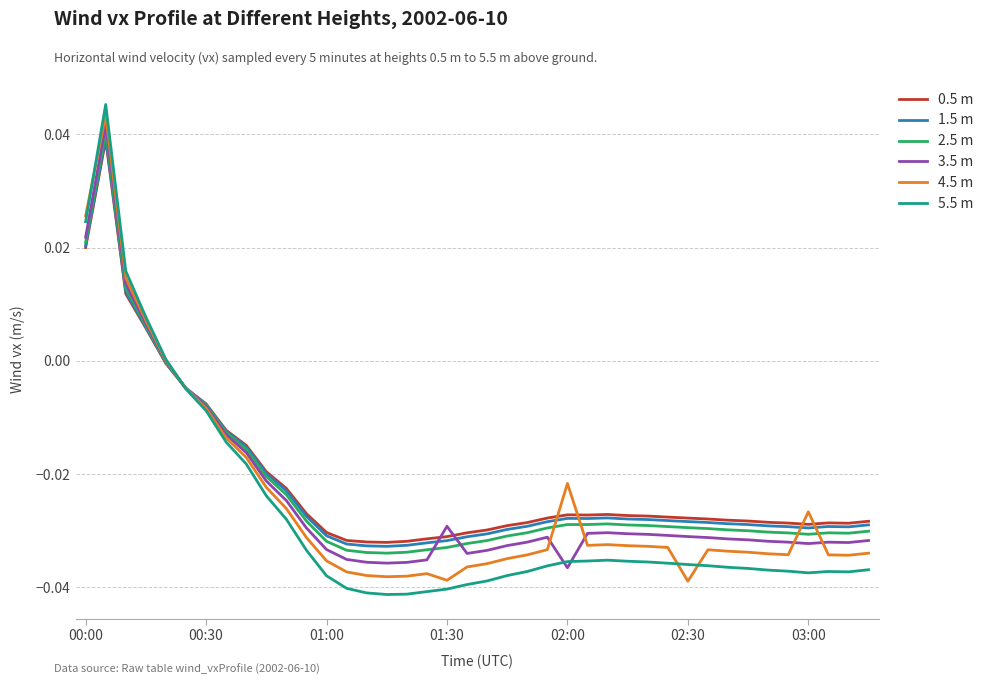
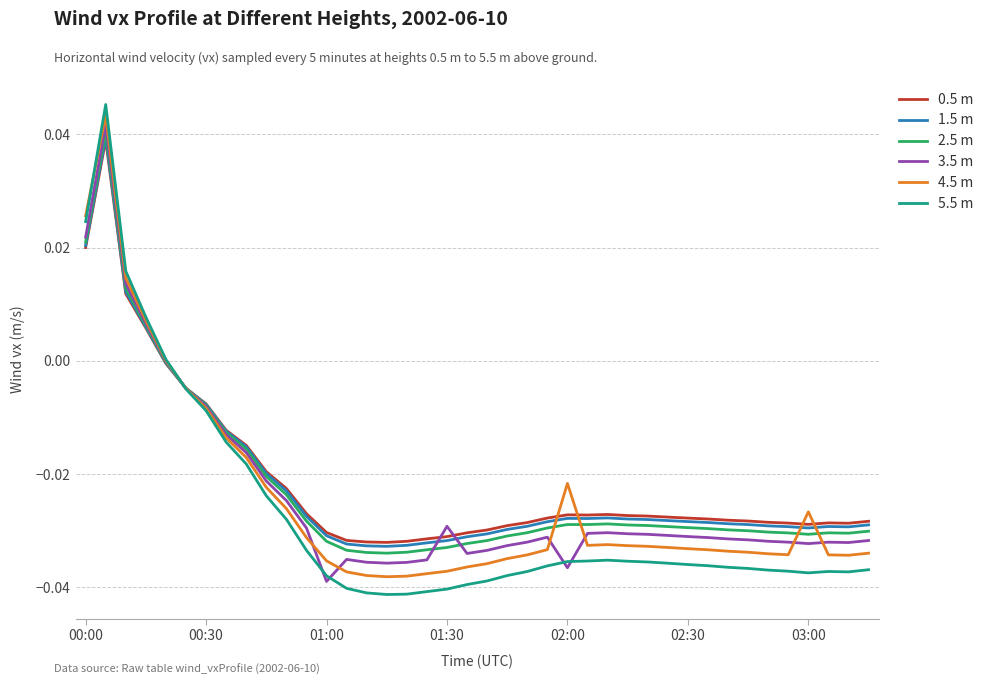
3.5 m, 01:00: -0.033 -> -0.039
4.5 m, 01:30: -0.039 -> -0.037
4.5 m, 02:30: -0.039 -> -0.033
